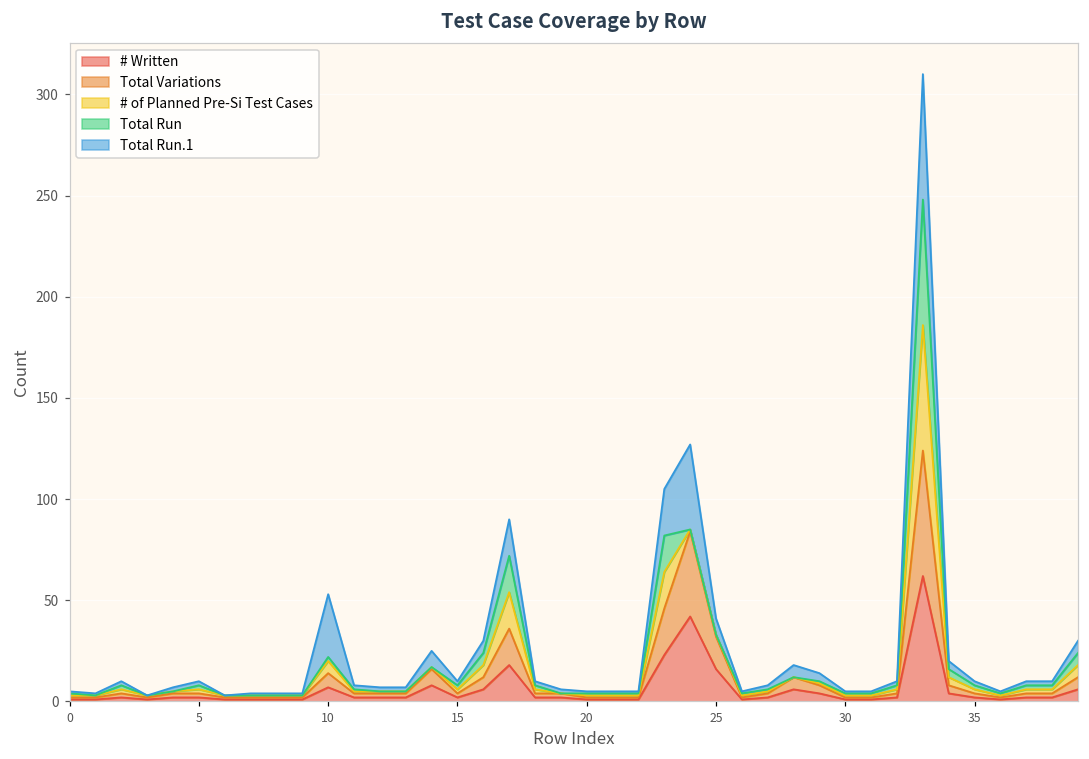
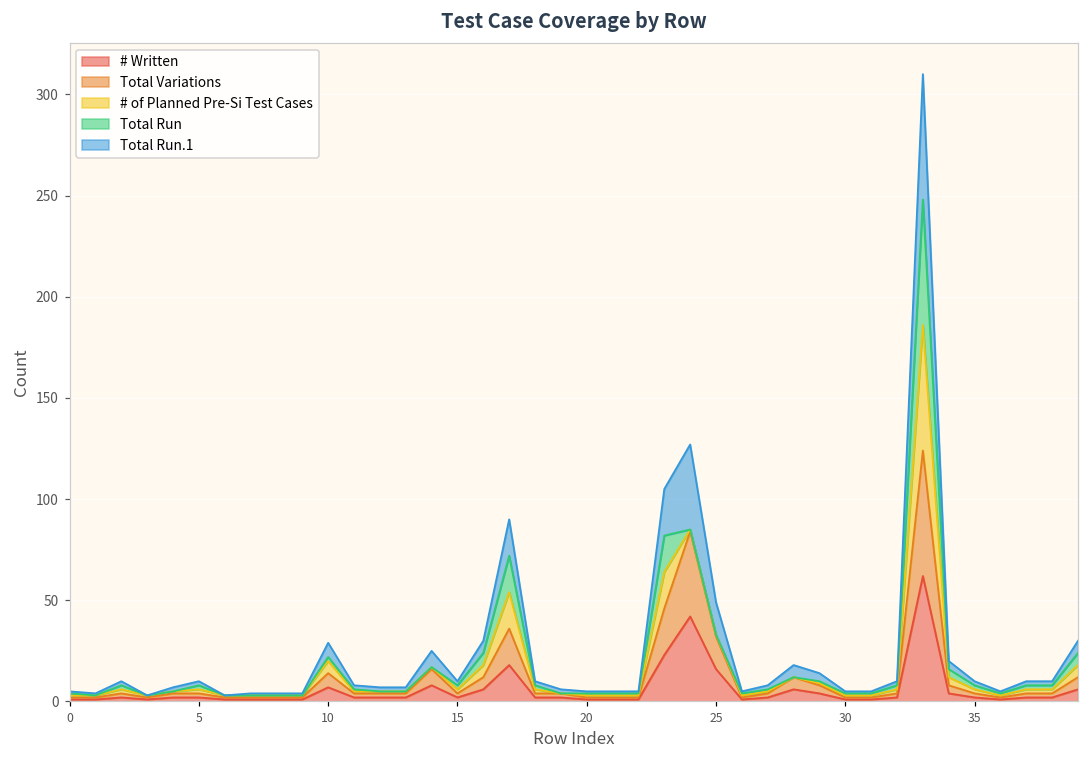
Total Run.1, 10: 31 -> 7
Total Run.1, 25: 8 -> 16
